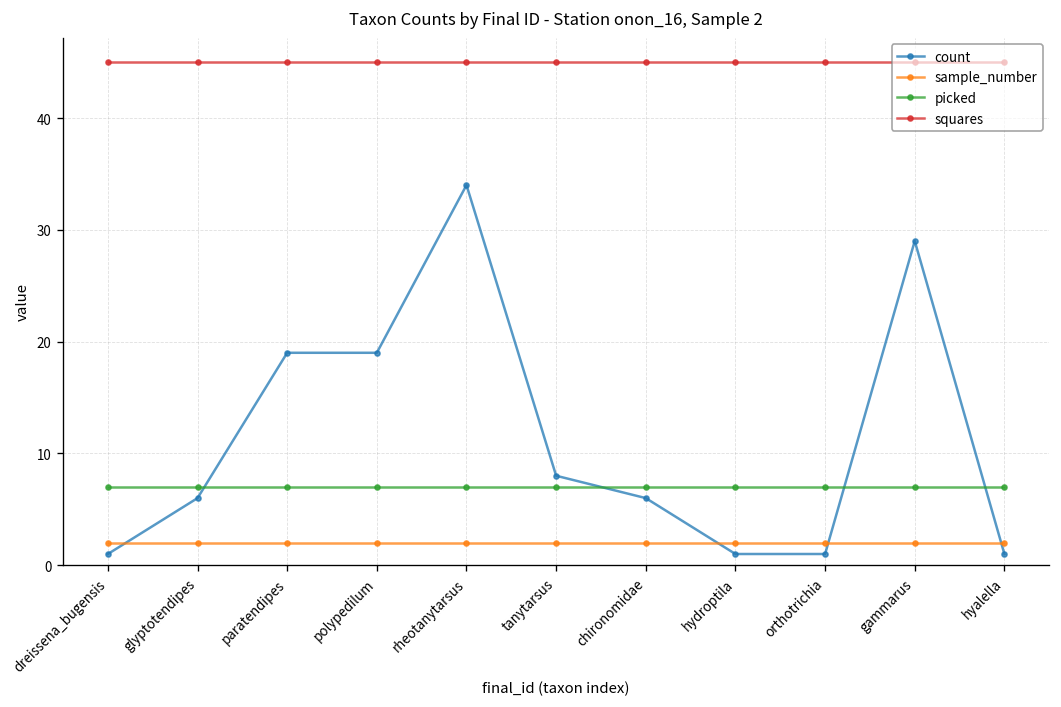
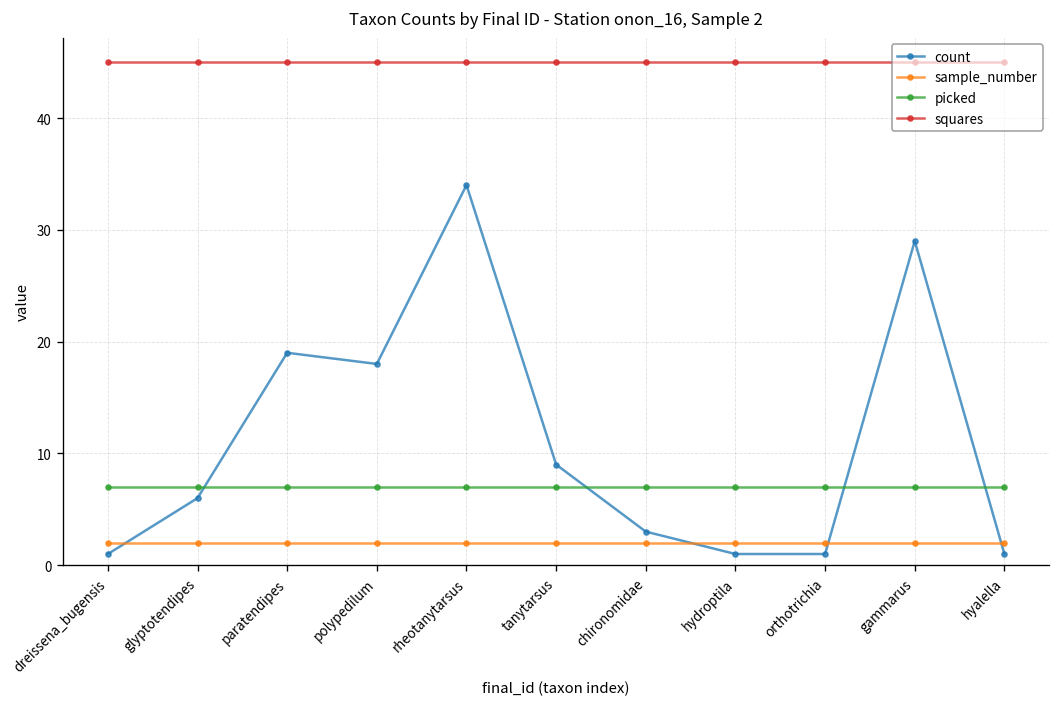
count, polypedilum: 19 -> 18
count, tanytarsus: 8 -> 9
count, chironomidae: 6 -> 3
